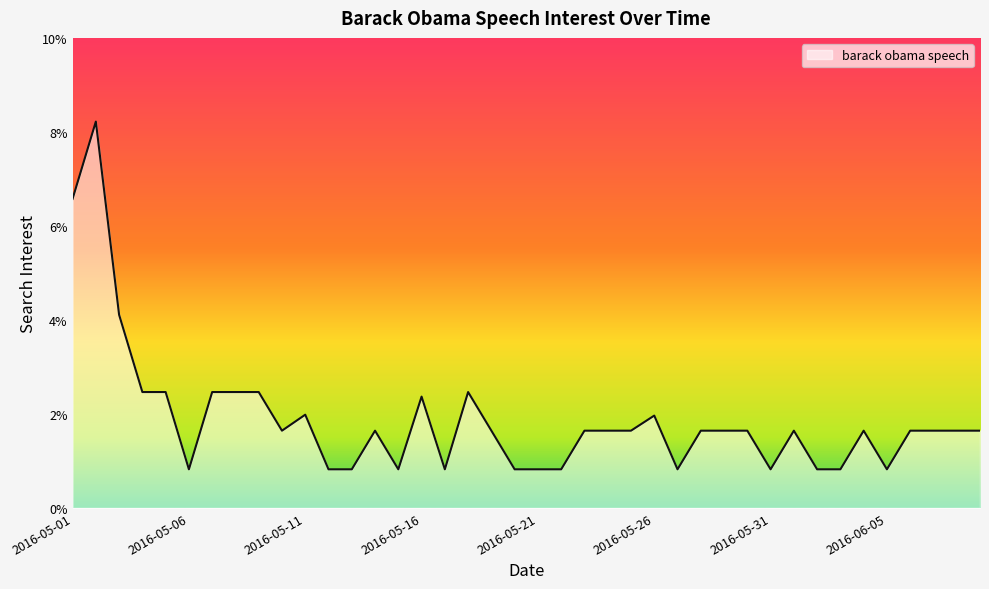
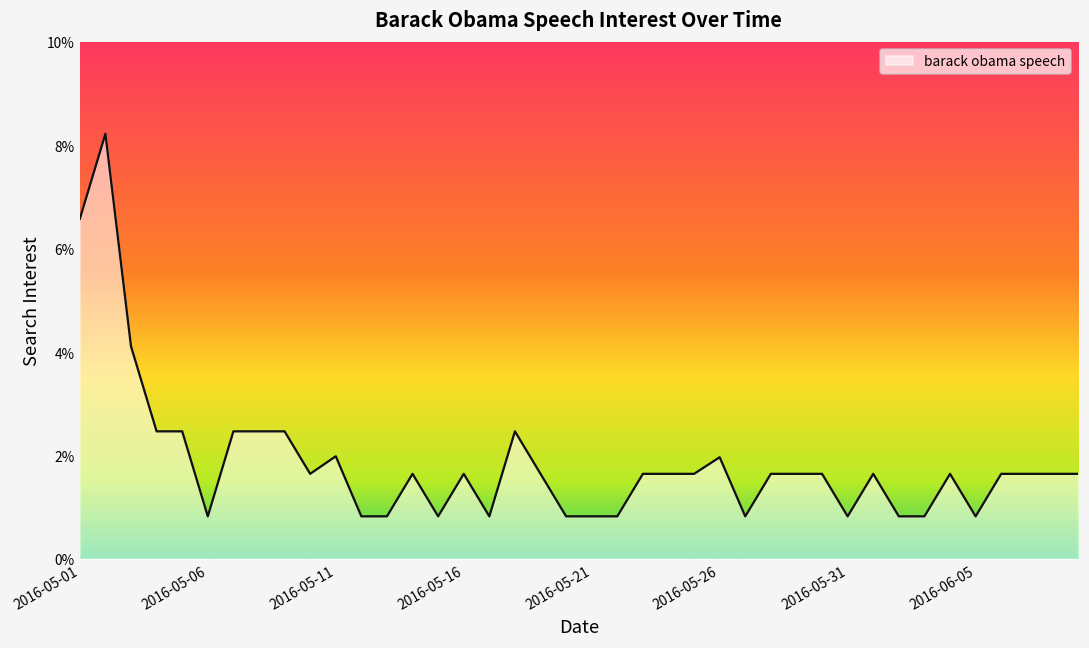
2016-05-16: 2.4% -> 1.6%
